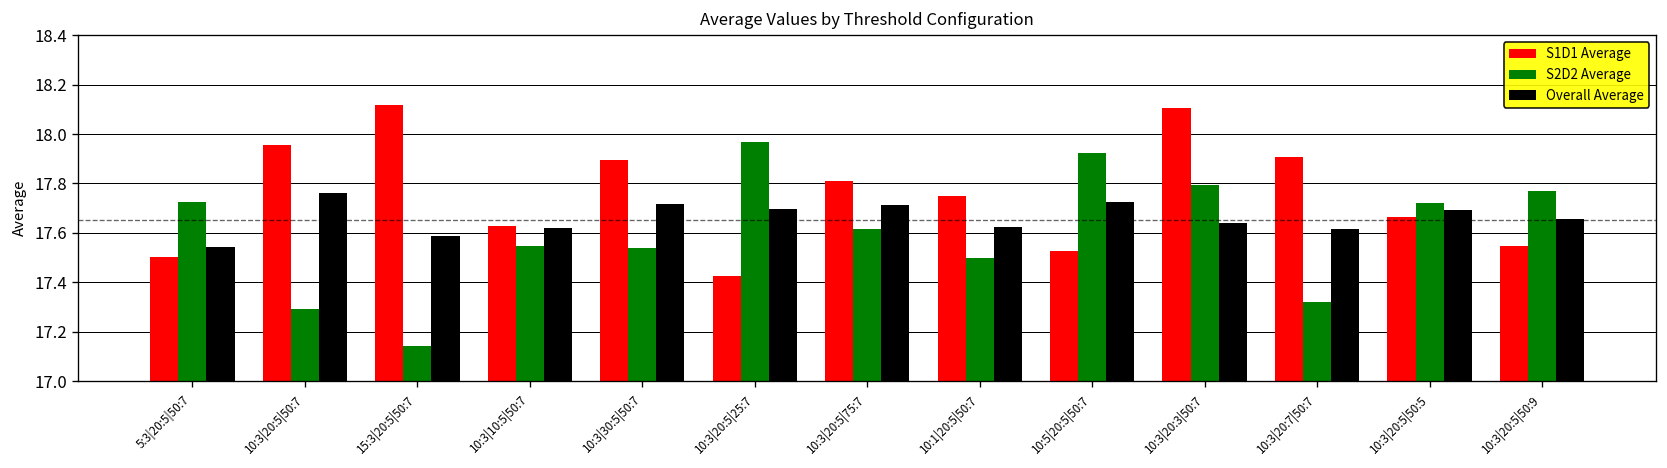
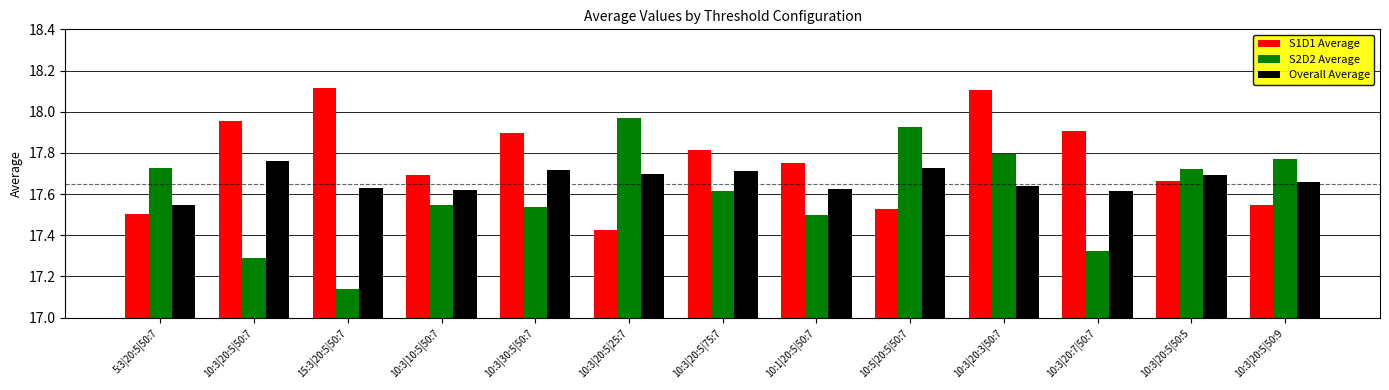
Overall Average, 15:3|20:5|50:7: 17.59 -> 17.63
S1D1 Average, 10:3|10:5|50:7: 17.63 -> 17.69
